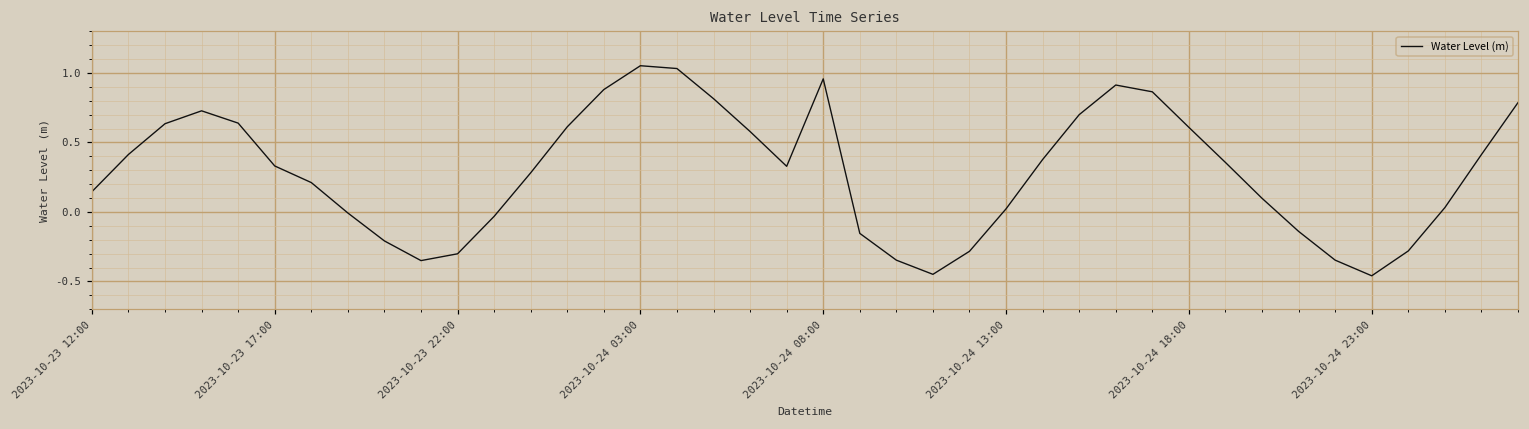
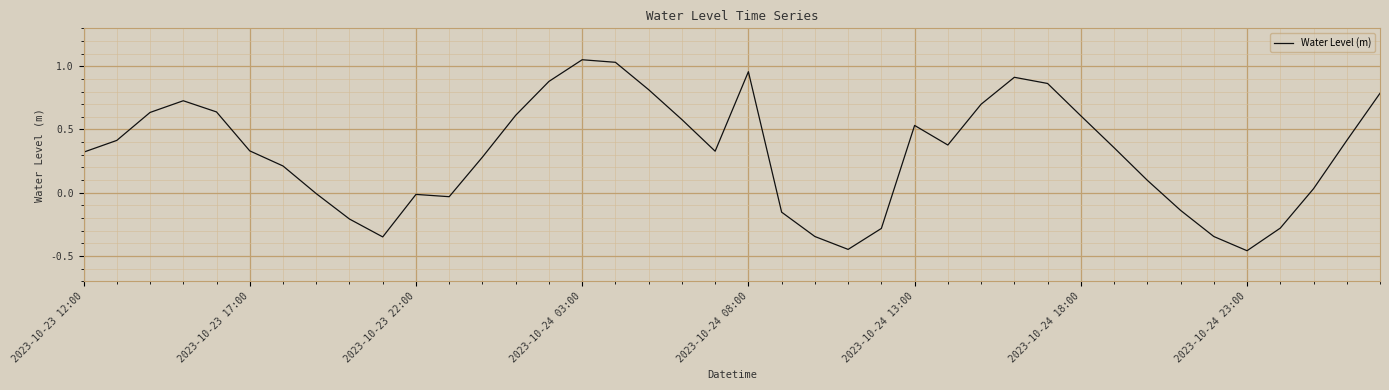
2023-10-23 12:00: 0.15 -> 0.32
2023-10-23 22:00: -0.30 -> -0.01
2023-10-24 13:00: 0.02 -> 0.53
